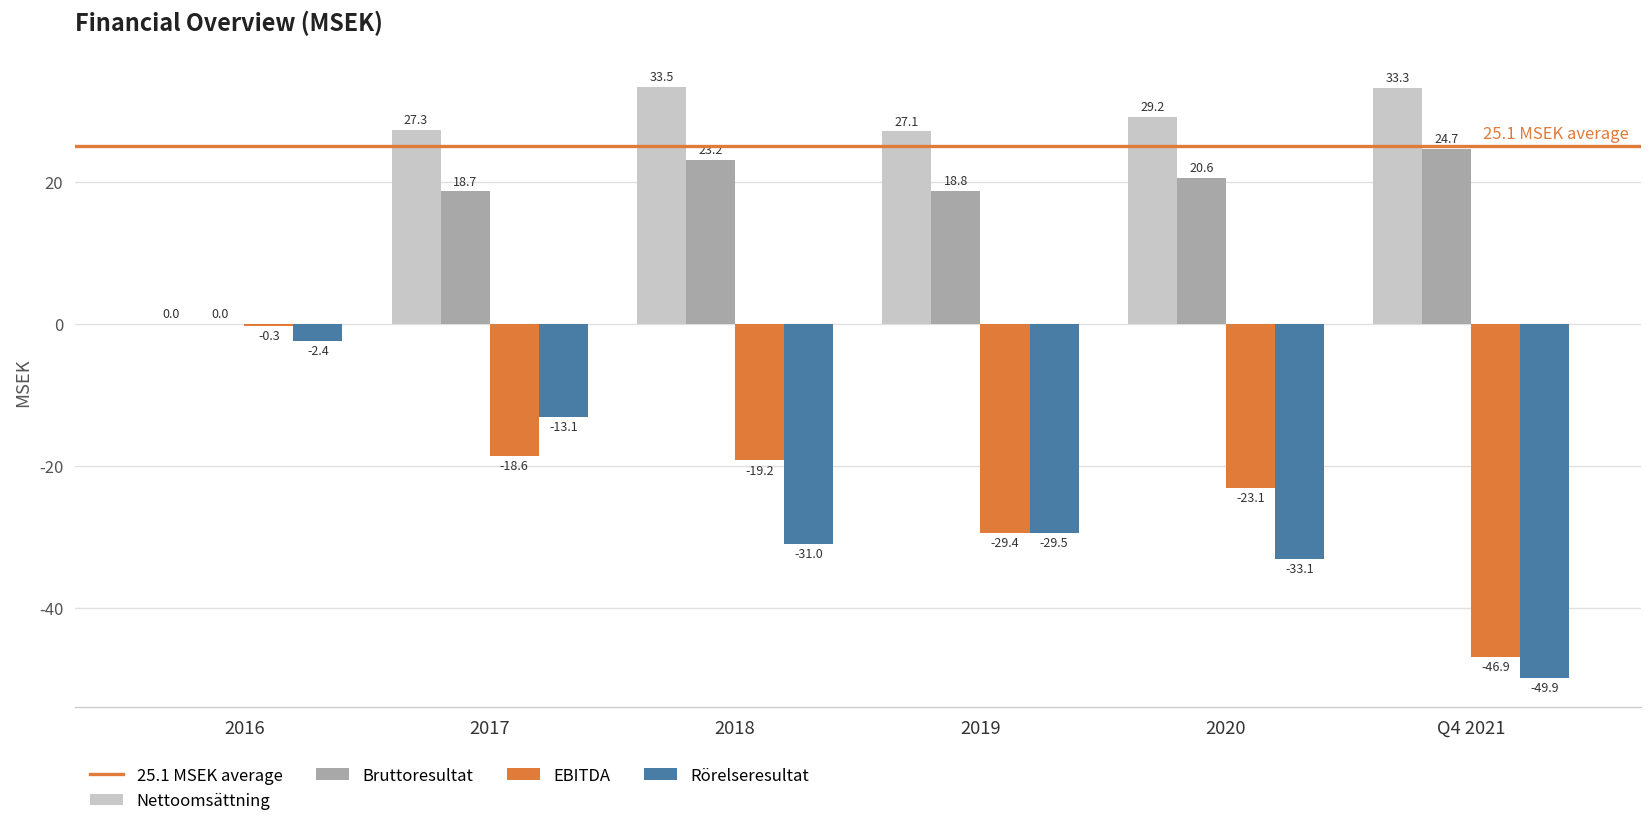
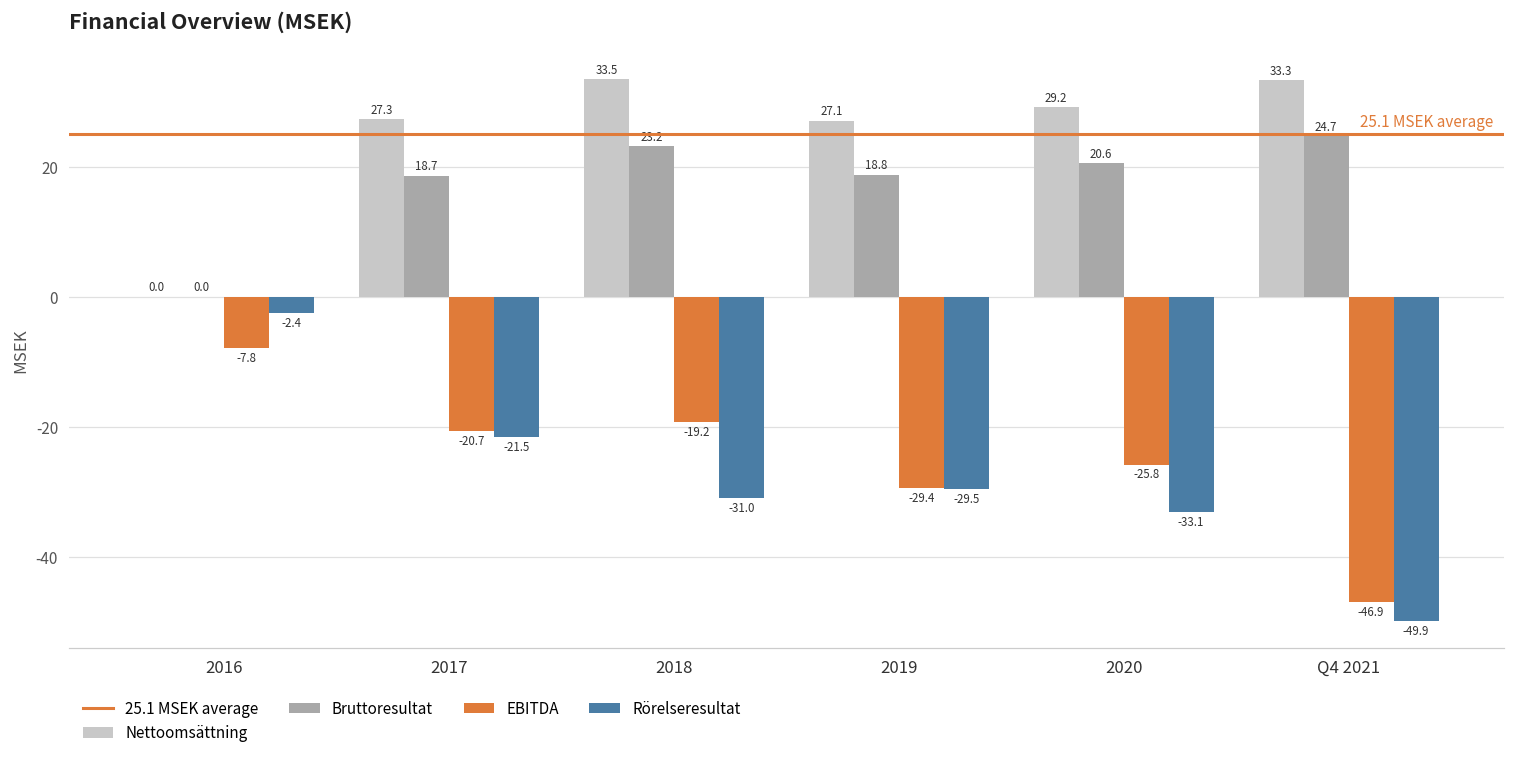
EBITDA, 2016: -0.3 -> -7.8
EBITDA, 2017: -18.6 -> -20.7
Rörelseresultat, 2017: -13.1 -> -21.5
EBITDA, 2020: -23.1 -> -25.8
